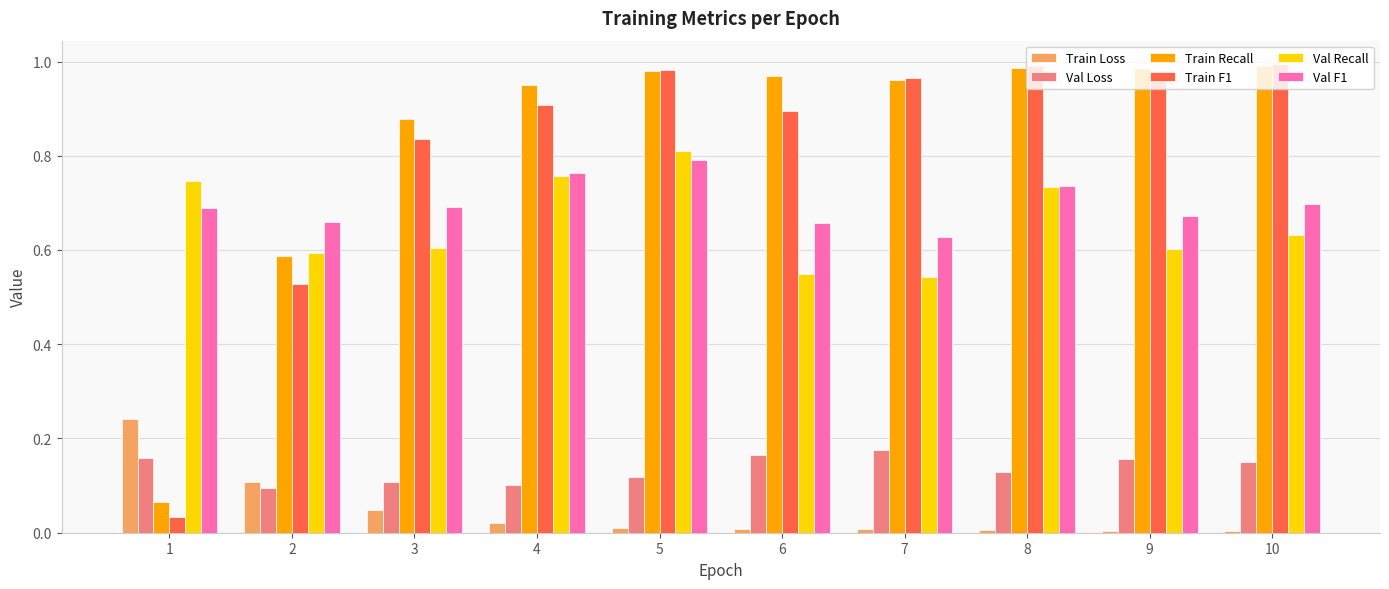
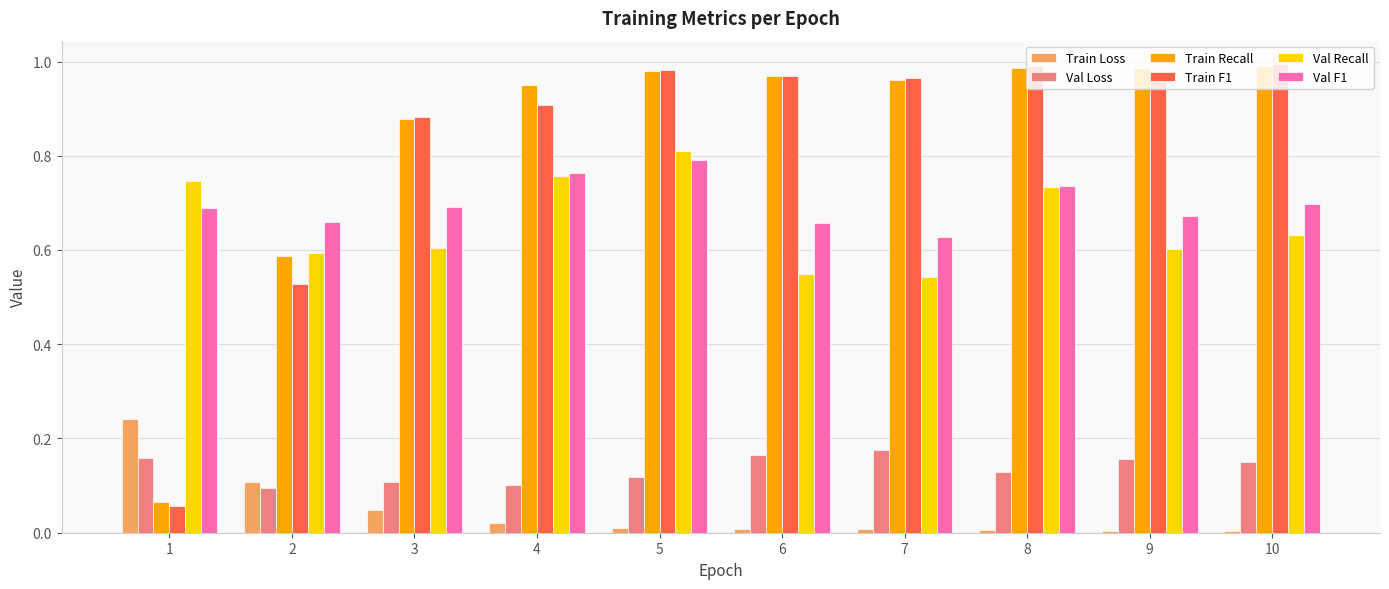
Train F1, 1: 0.03 -> 0.06
Train F1, 3: 0.84 -> 0.88
Train F1, 6: 0.90 -> 0.97
